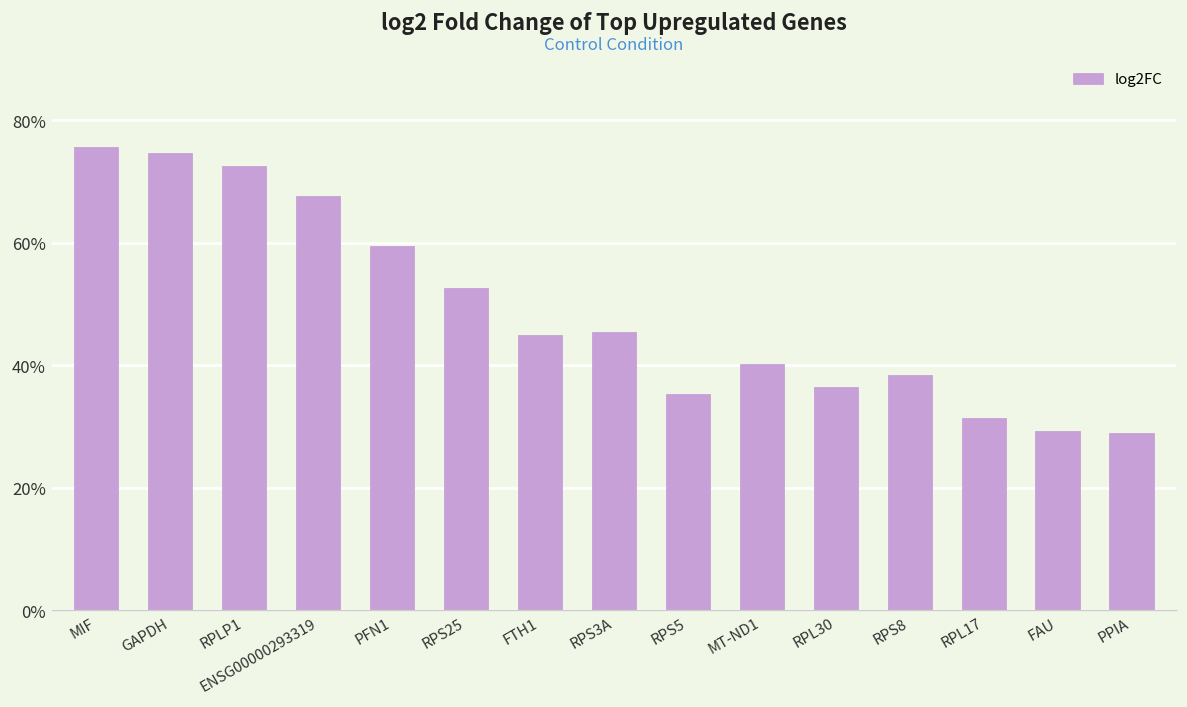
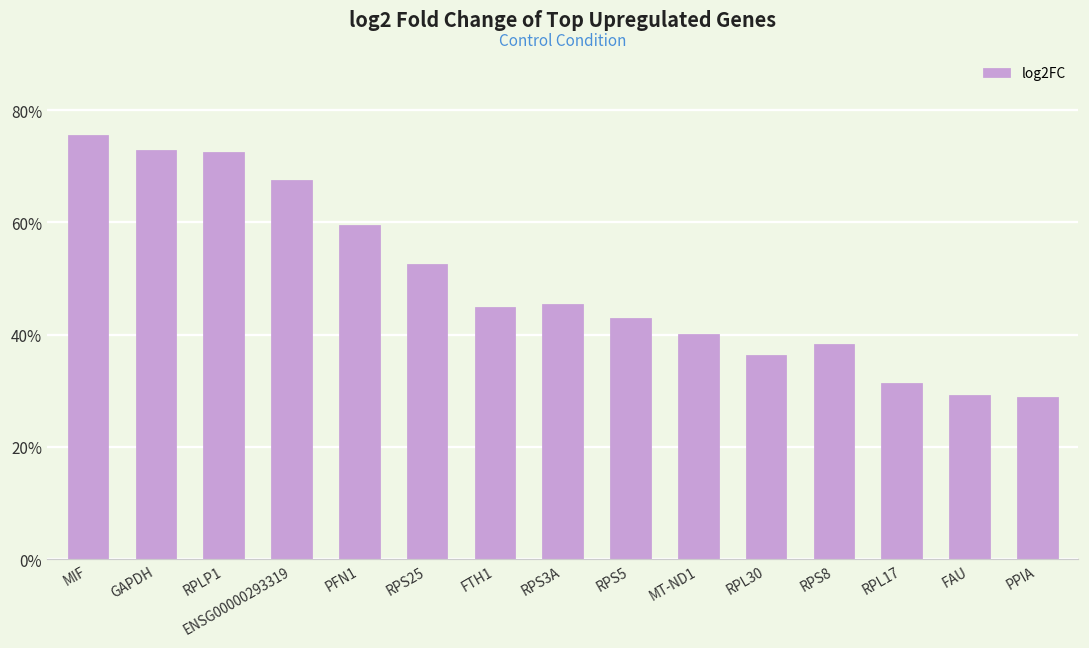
GAPDH: 75% -> 73%
RPS5: 35% -> 43%
